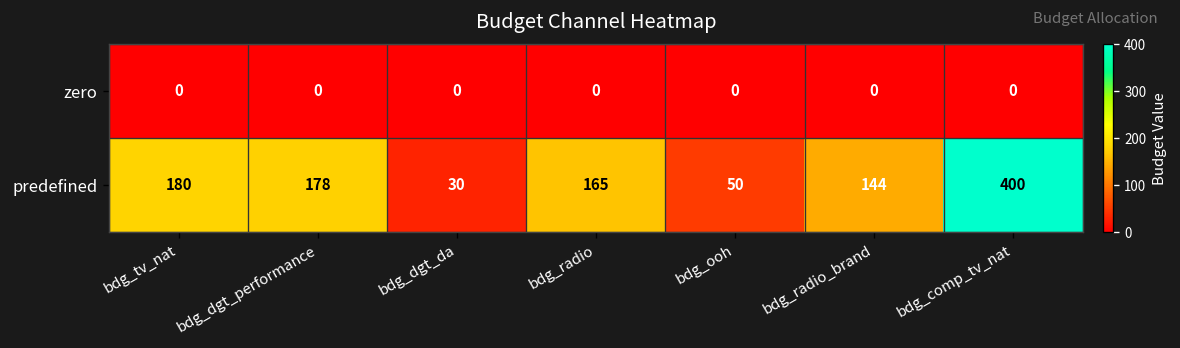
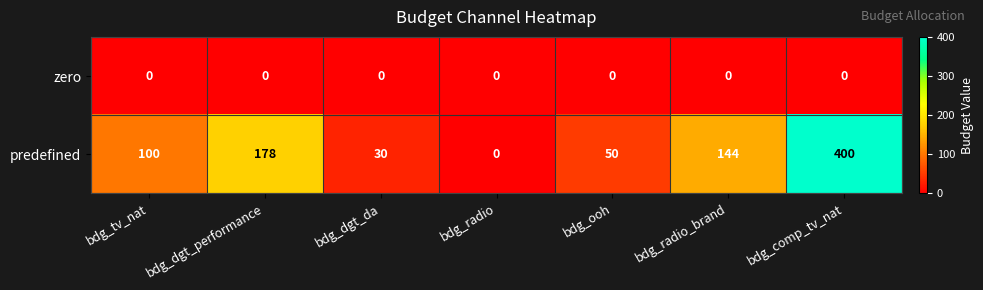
predefined, bdg_tv_nat: 180 -> 100
predefined, bdg_radio: 165 -> 0
